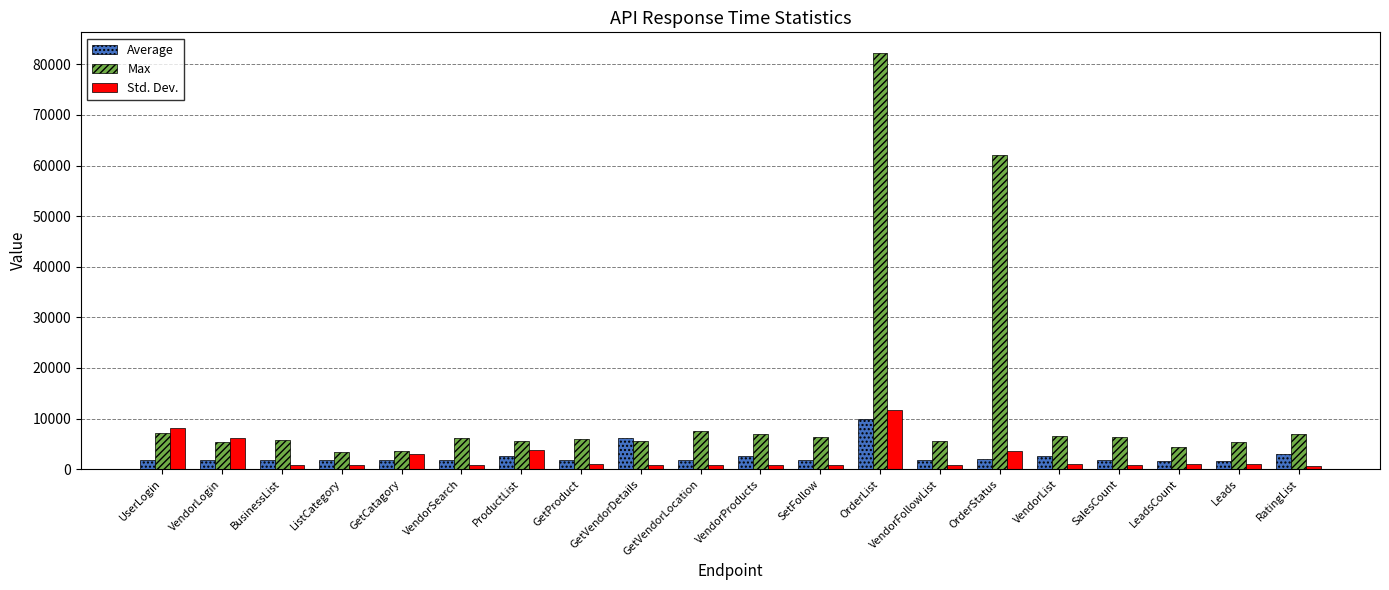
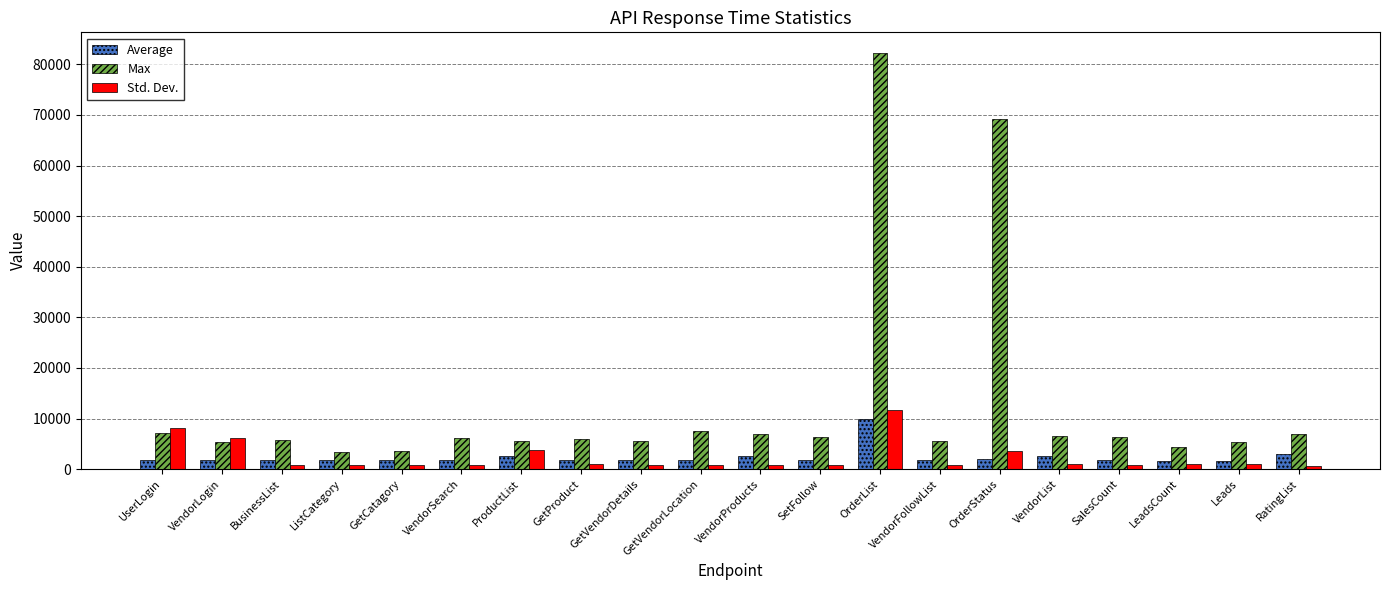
Std. Dev., GetCatagory: 3000 -> 1000
Average, GetVendorDetails: 6000 -> 2000
Max, OrderStatus: 62000 -> 69000
